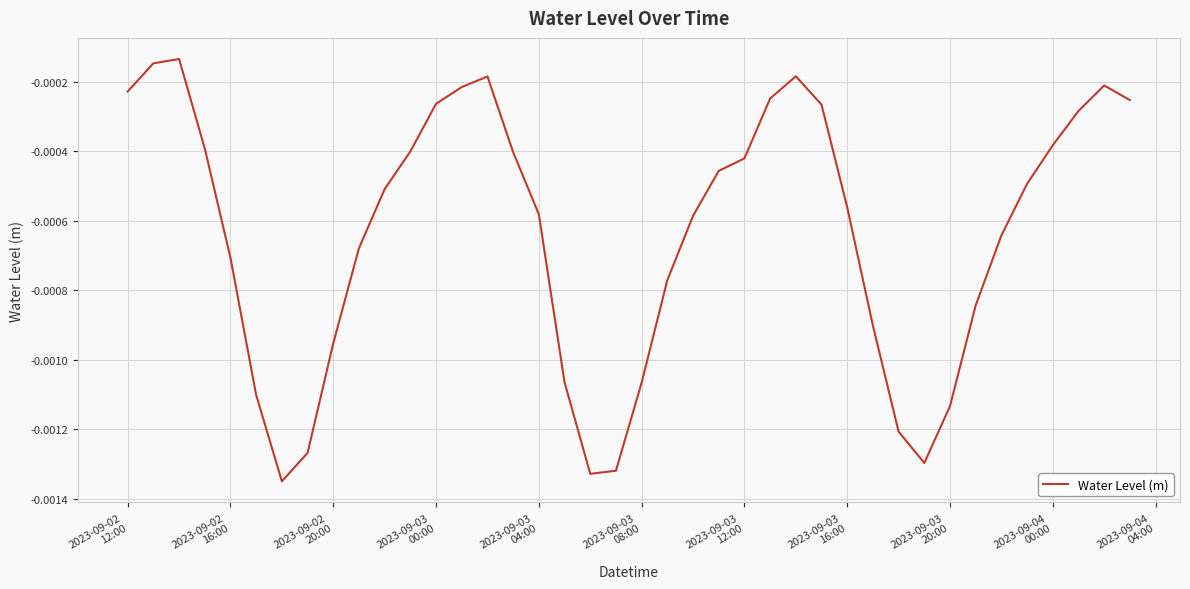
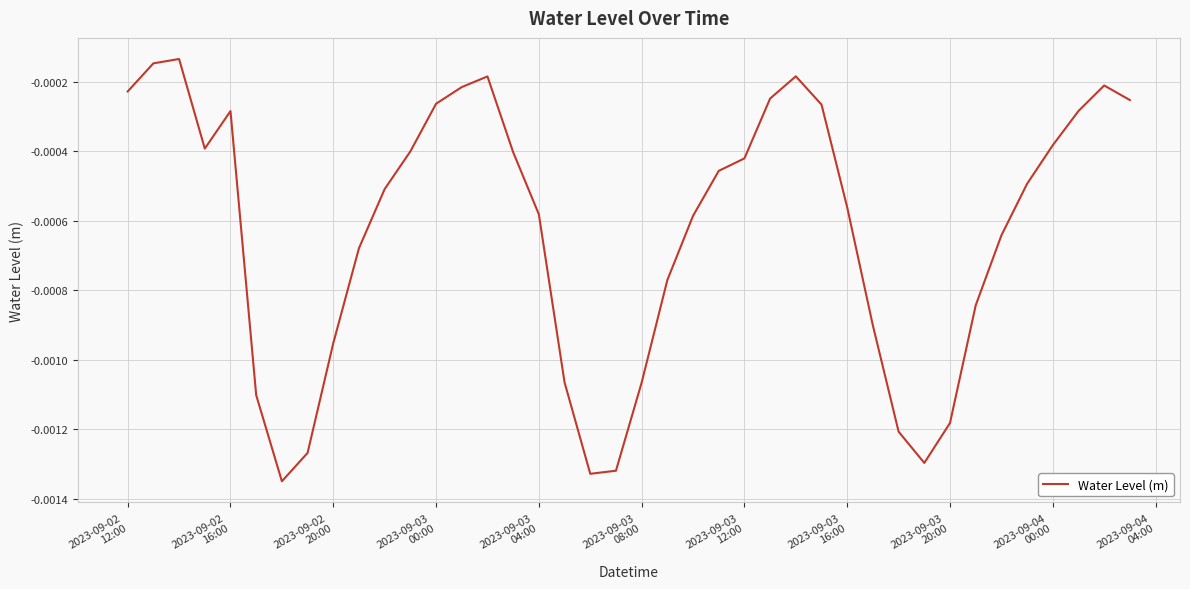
2023-09-02 16:00: -0.00071 -> -0.00028
2023-09-03 20:00: -0.00113 -> -0.00118
